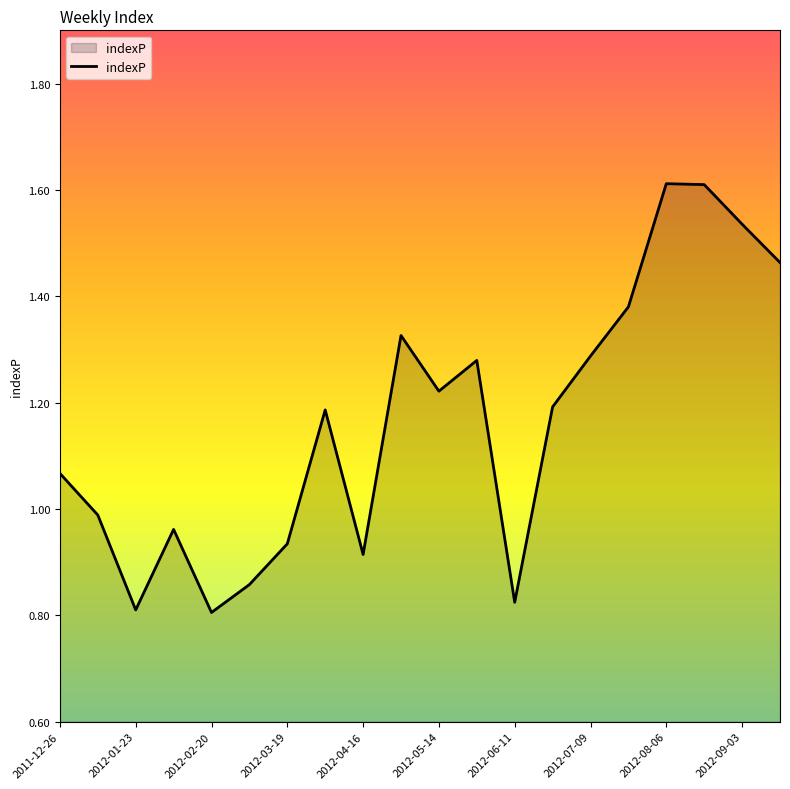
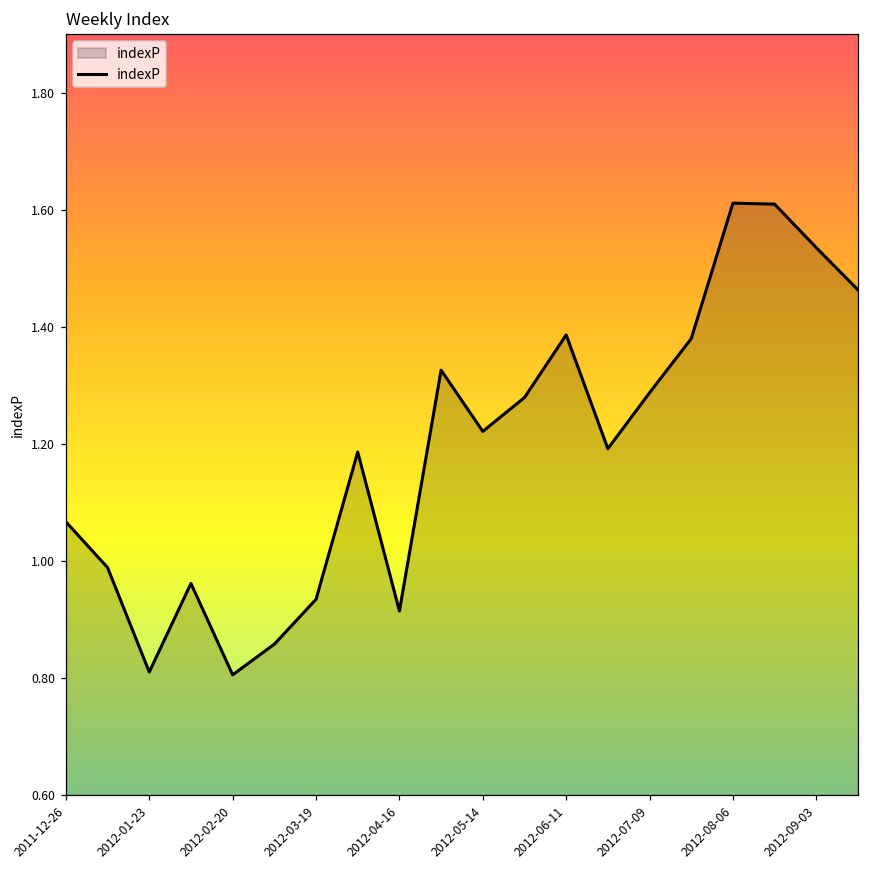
2012-06-11: 0.82 -> 1.39
